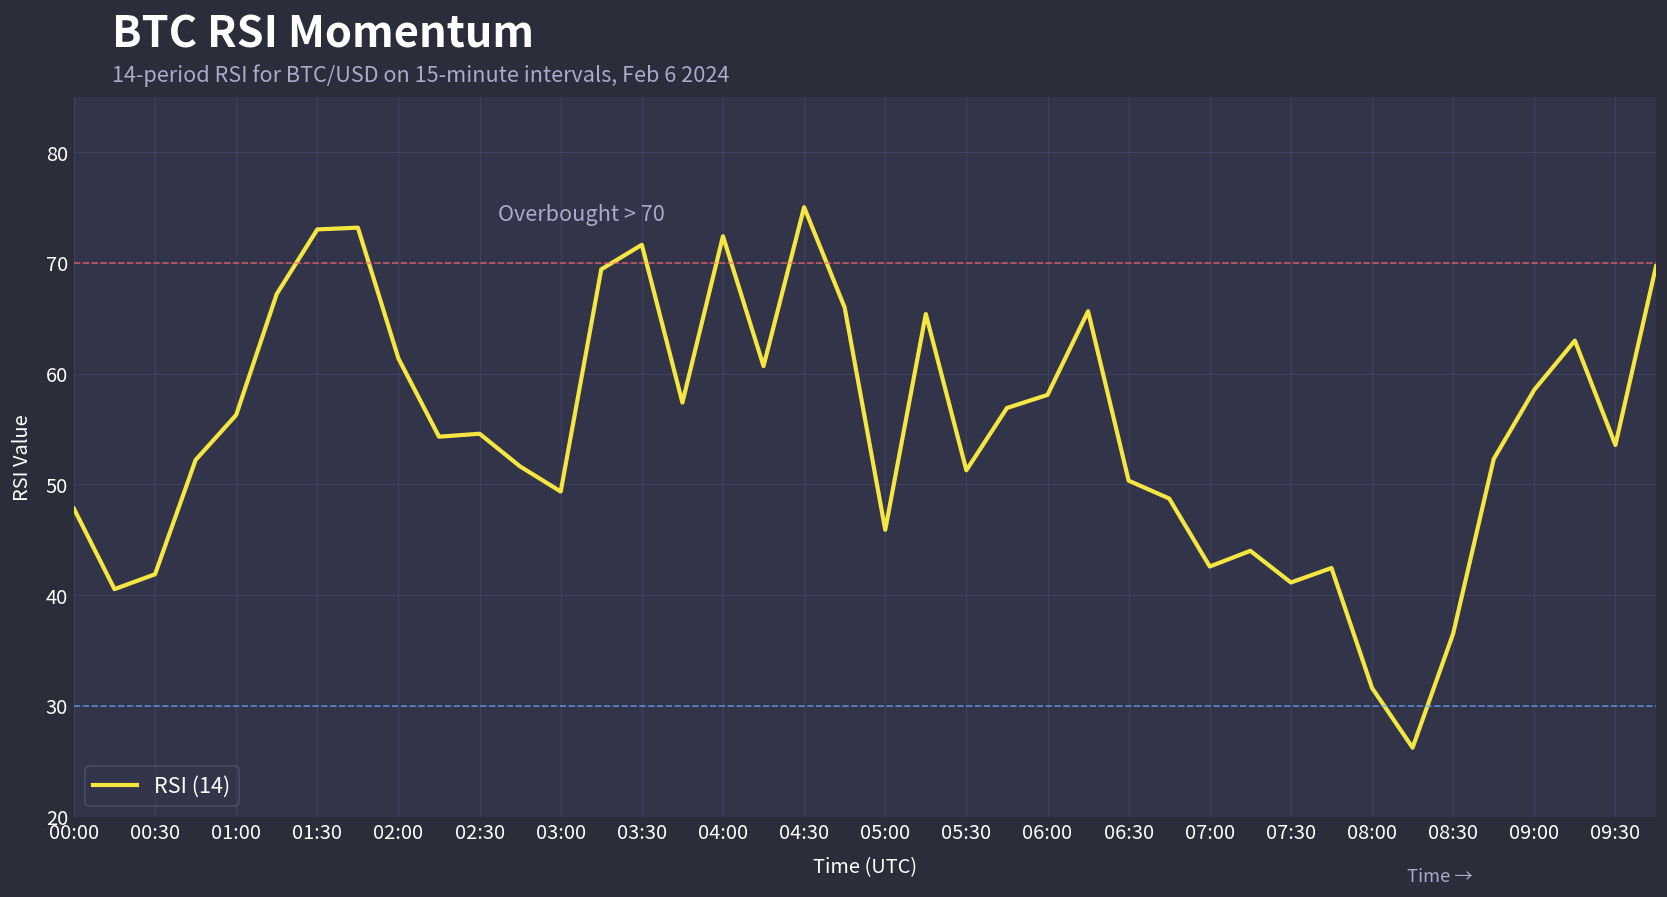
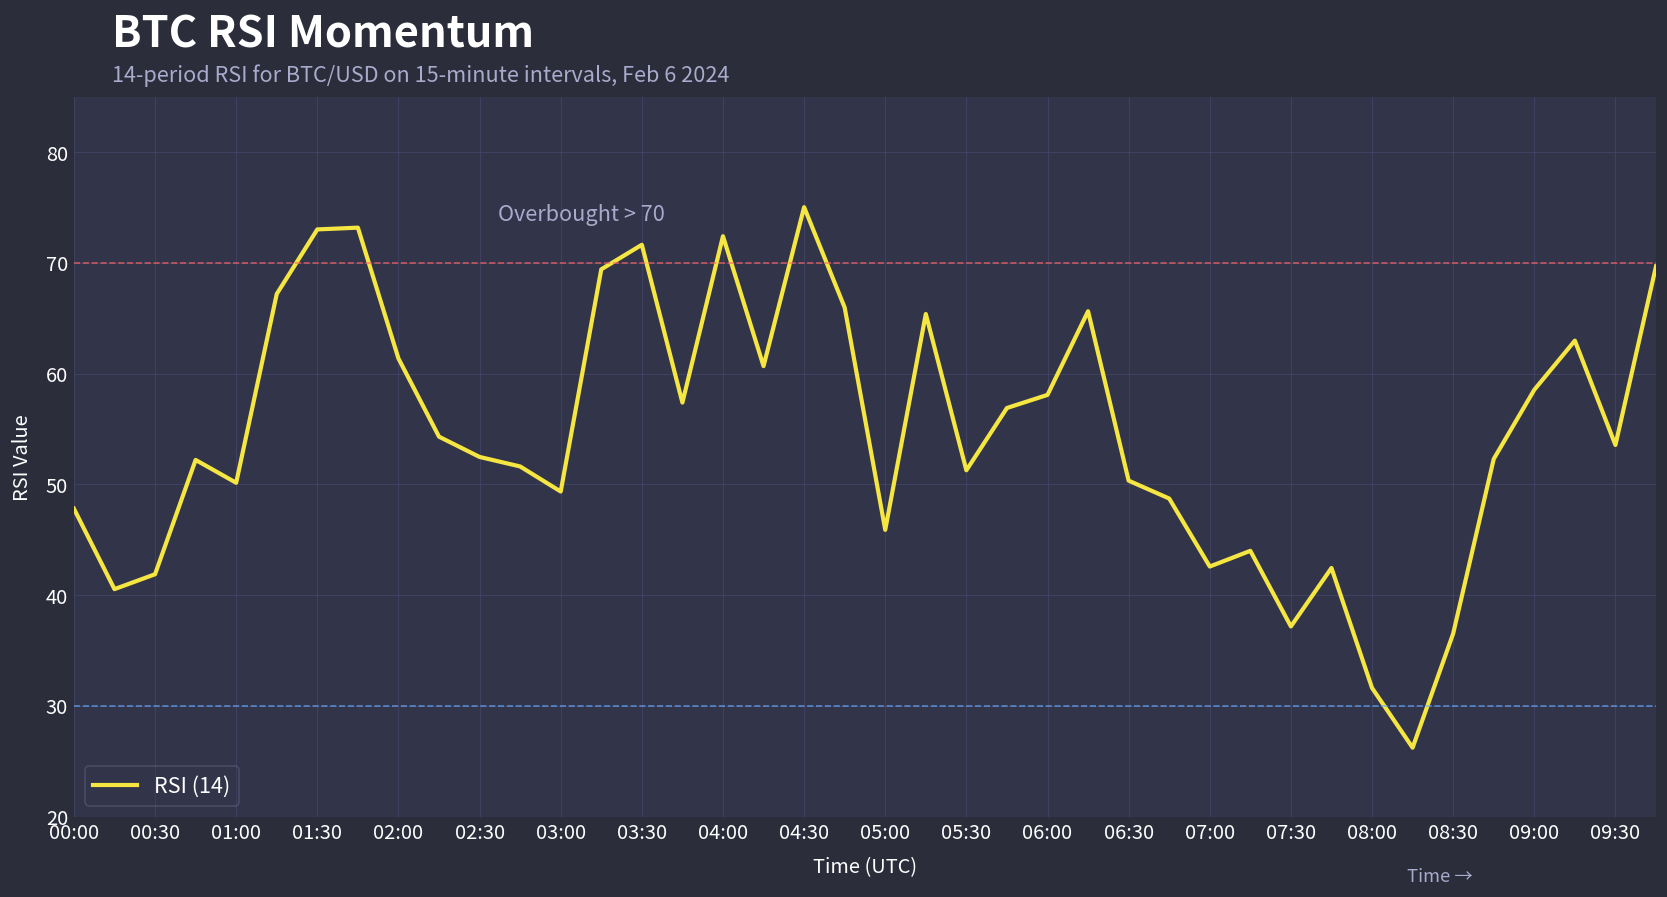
01:00: 56 -> 50
02:30: 55 -> 52
07:30: 41 -> 37
